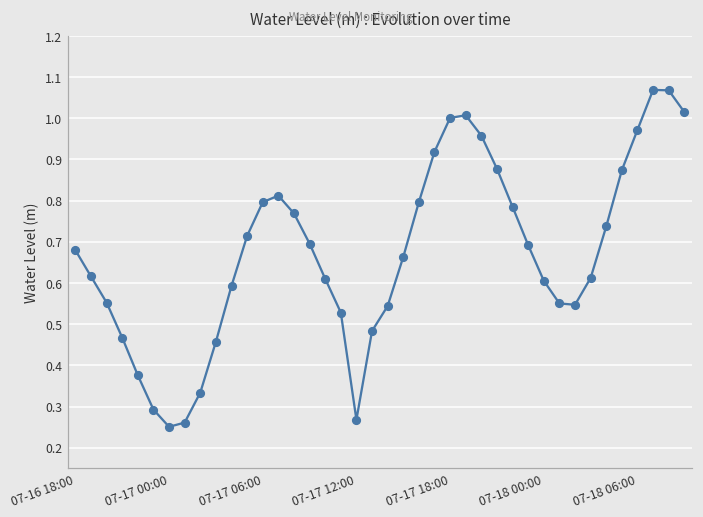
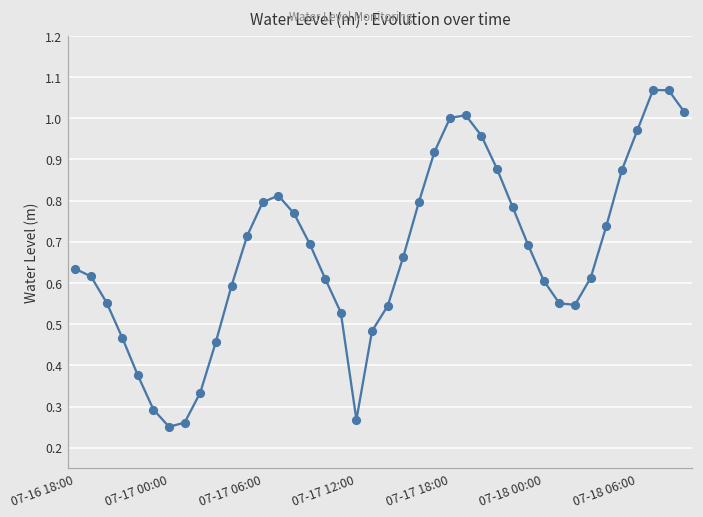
07-16 18:00: 0.68 -> 0.63
